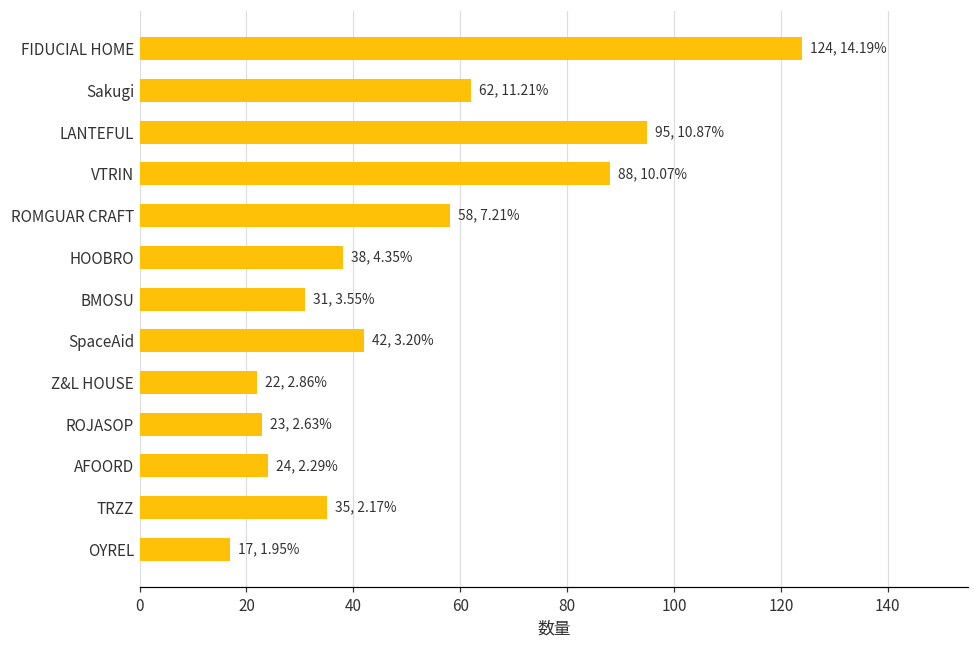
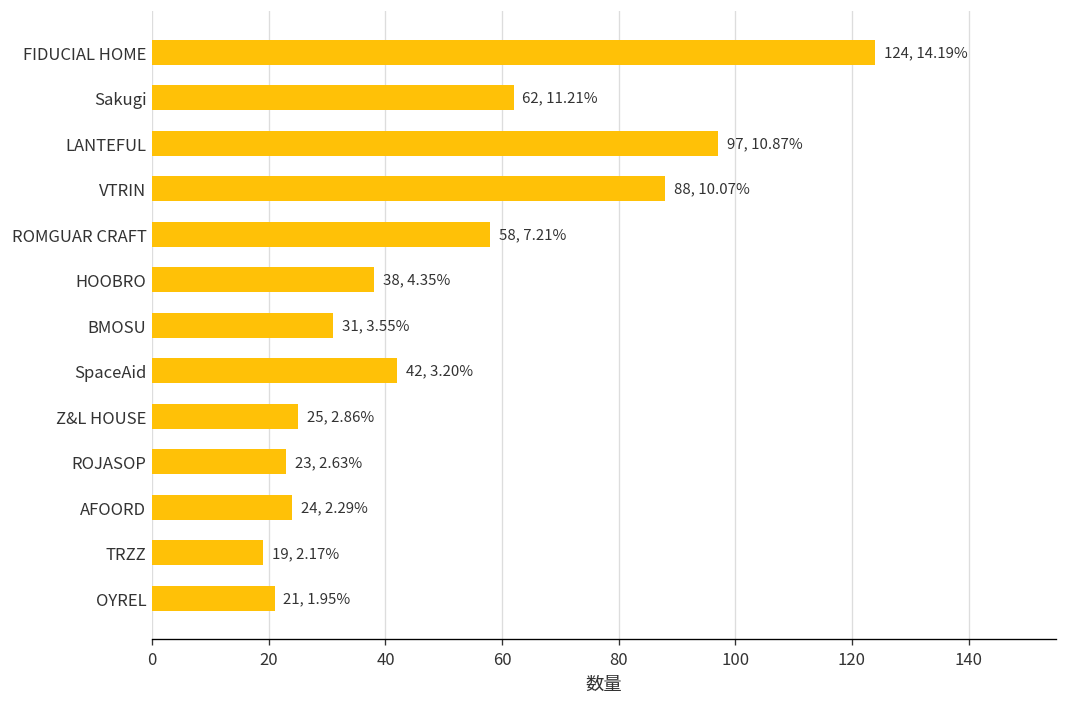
LANTEFUL: 95, -> 97,
Z&L HOUSE: 22, -> 25,
TRZZ: 35, -> 19,
OYREL: 17, -> 21,
